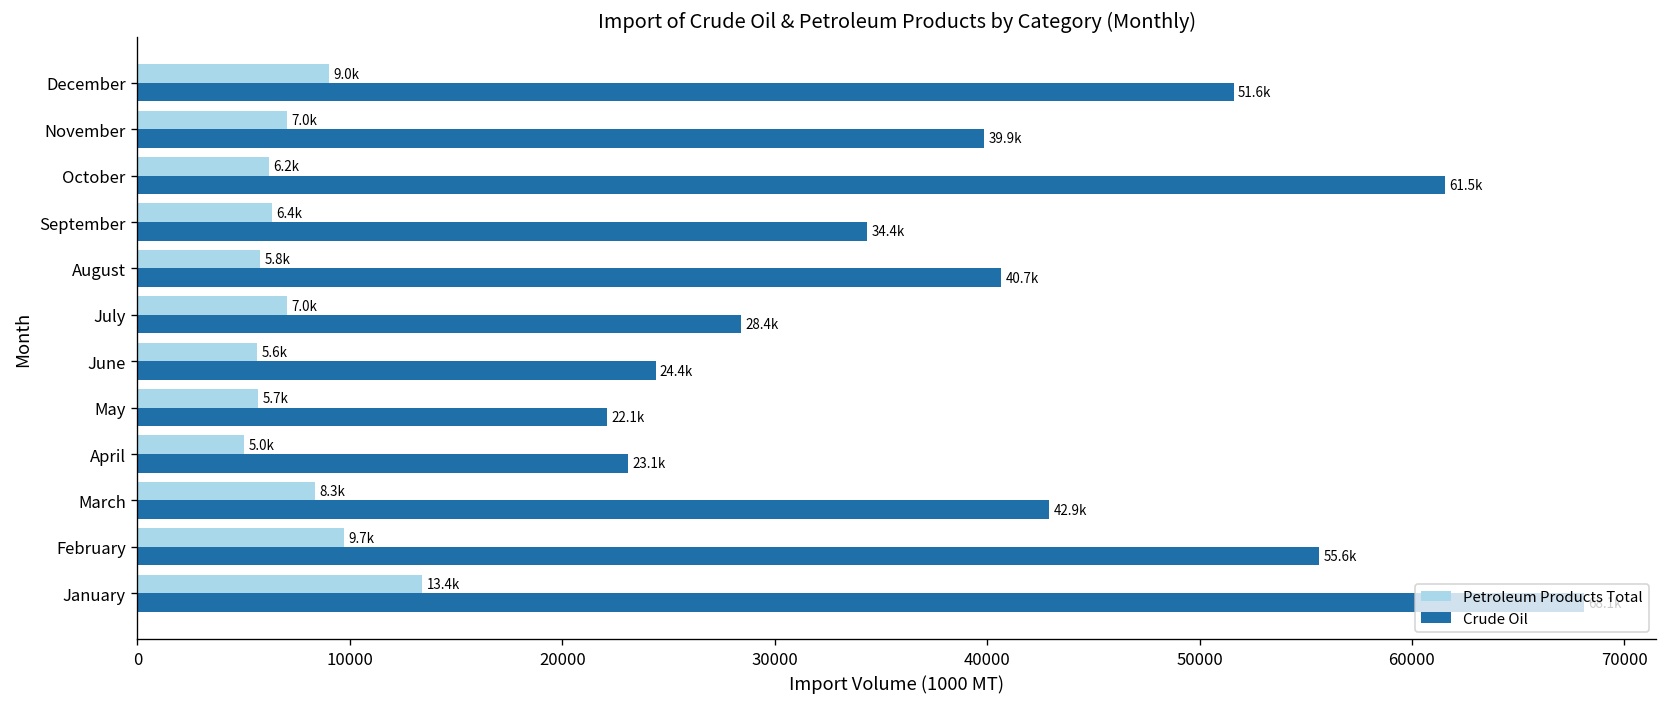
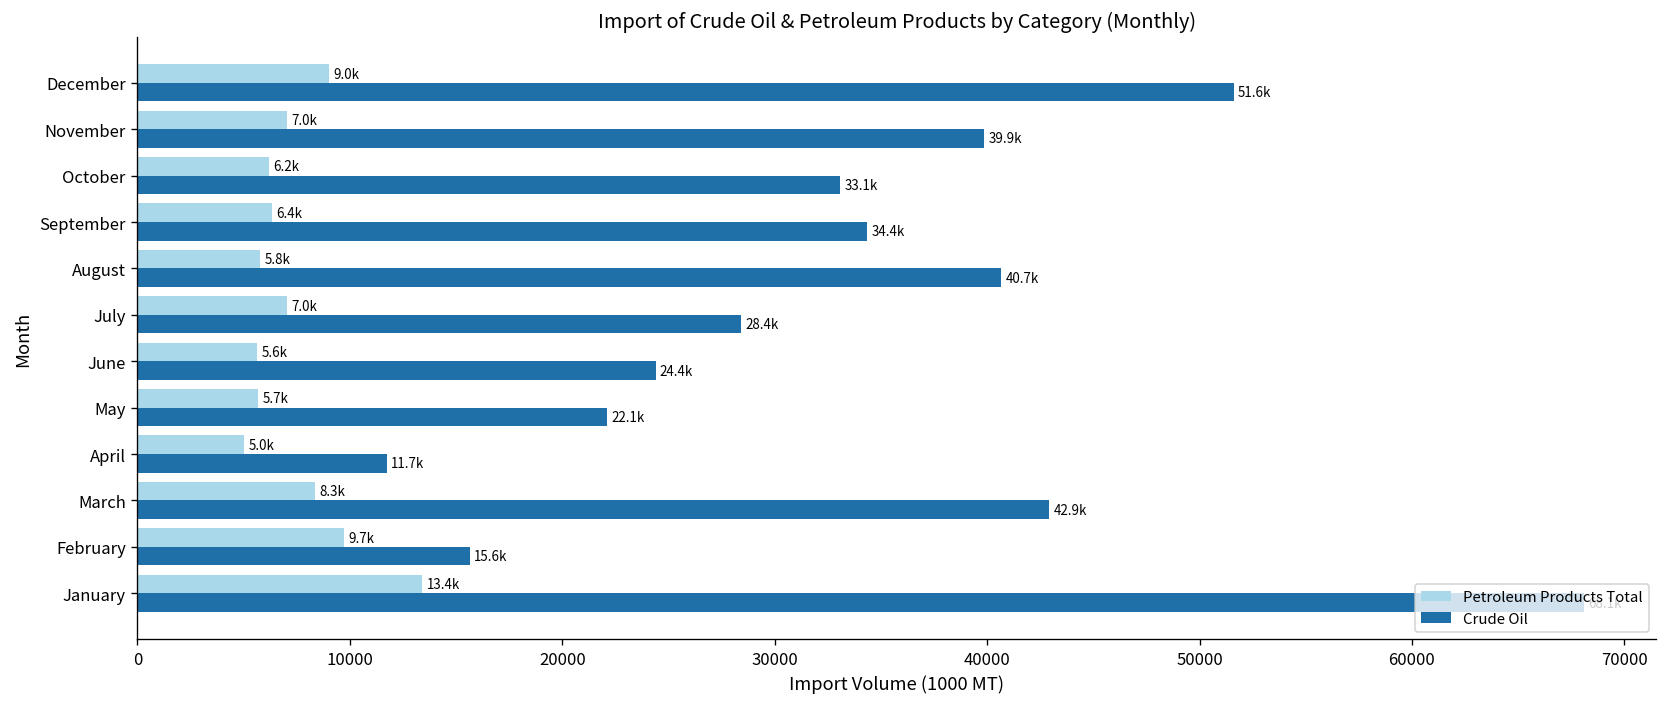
Crude Oil, October: 61.5k -> 33.1k
Crude Oil, April: 23.1k -> 11.7k
Crude Oil, February: 55.6k -> 15.6k
